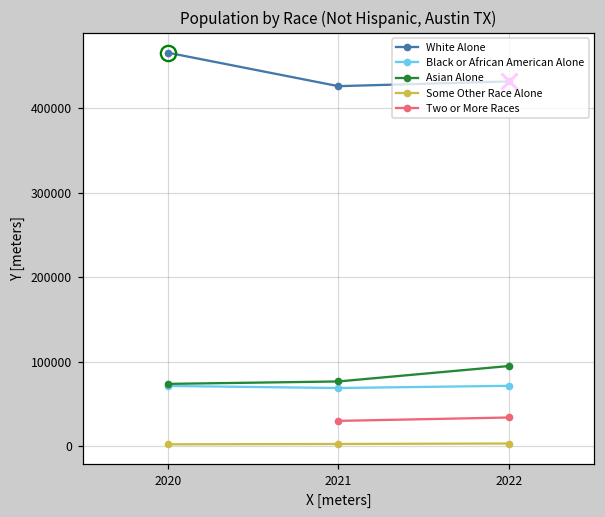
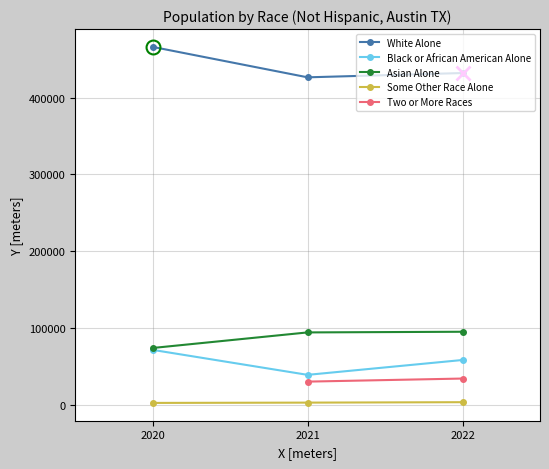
Black or African American Alone, 2021: 70000 -> 40000
Asian Alone, 2021: 80000 -> 90000
Black or African American Alone, 2022: 70000 -> 60000
